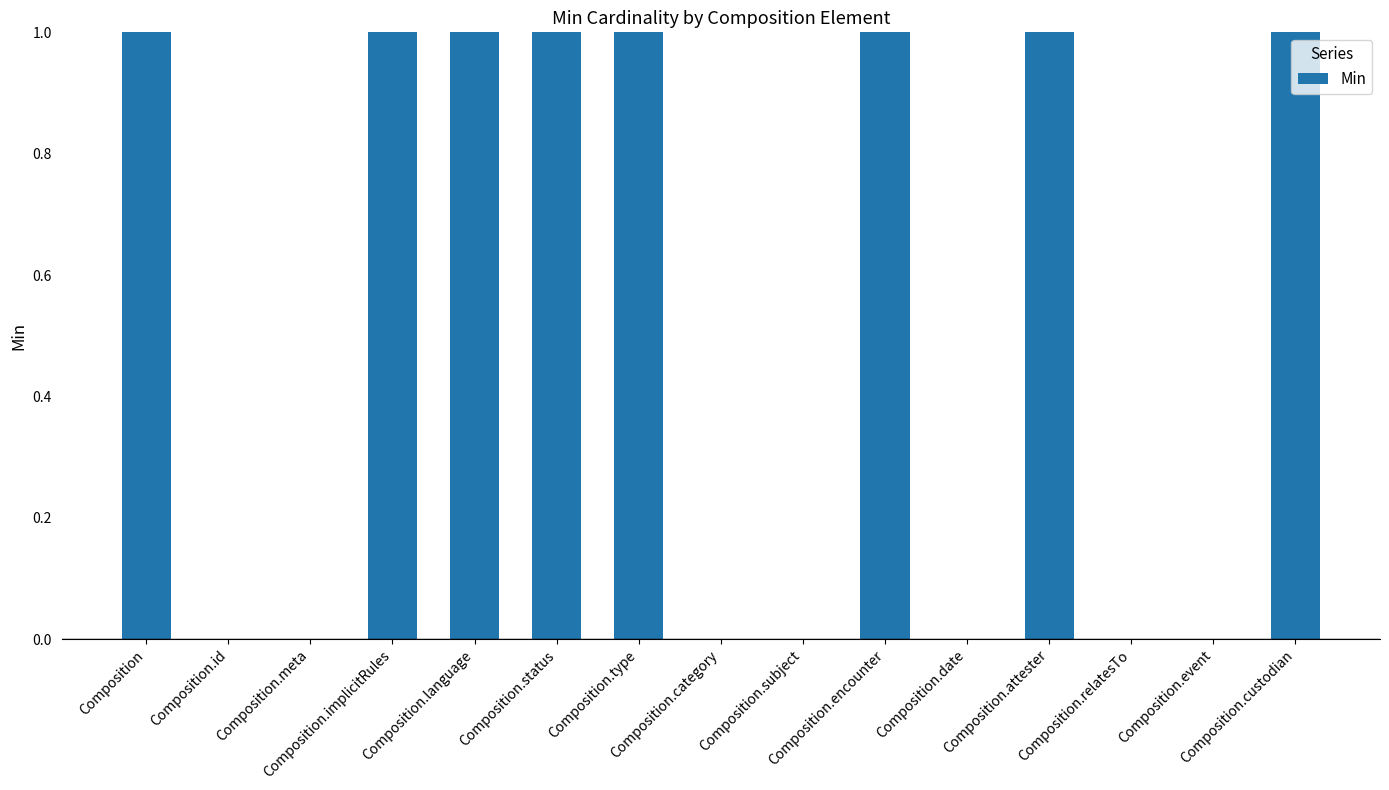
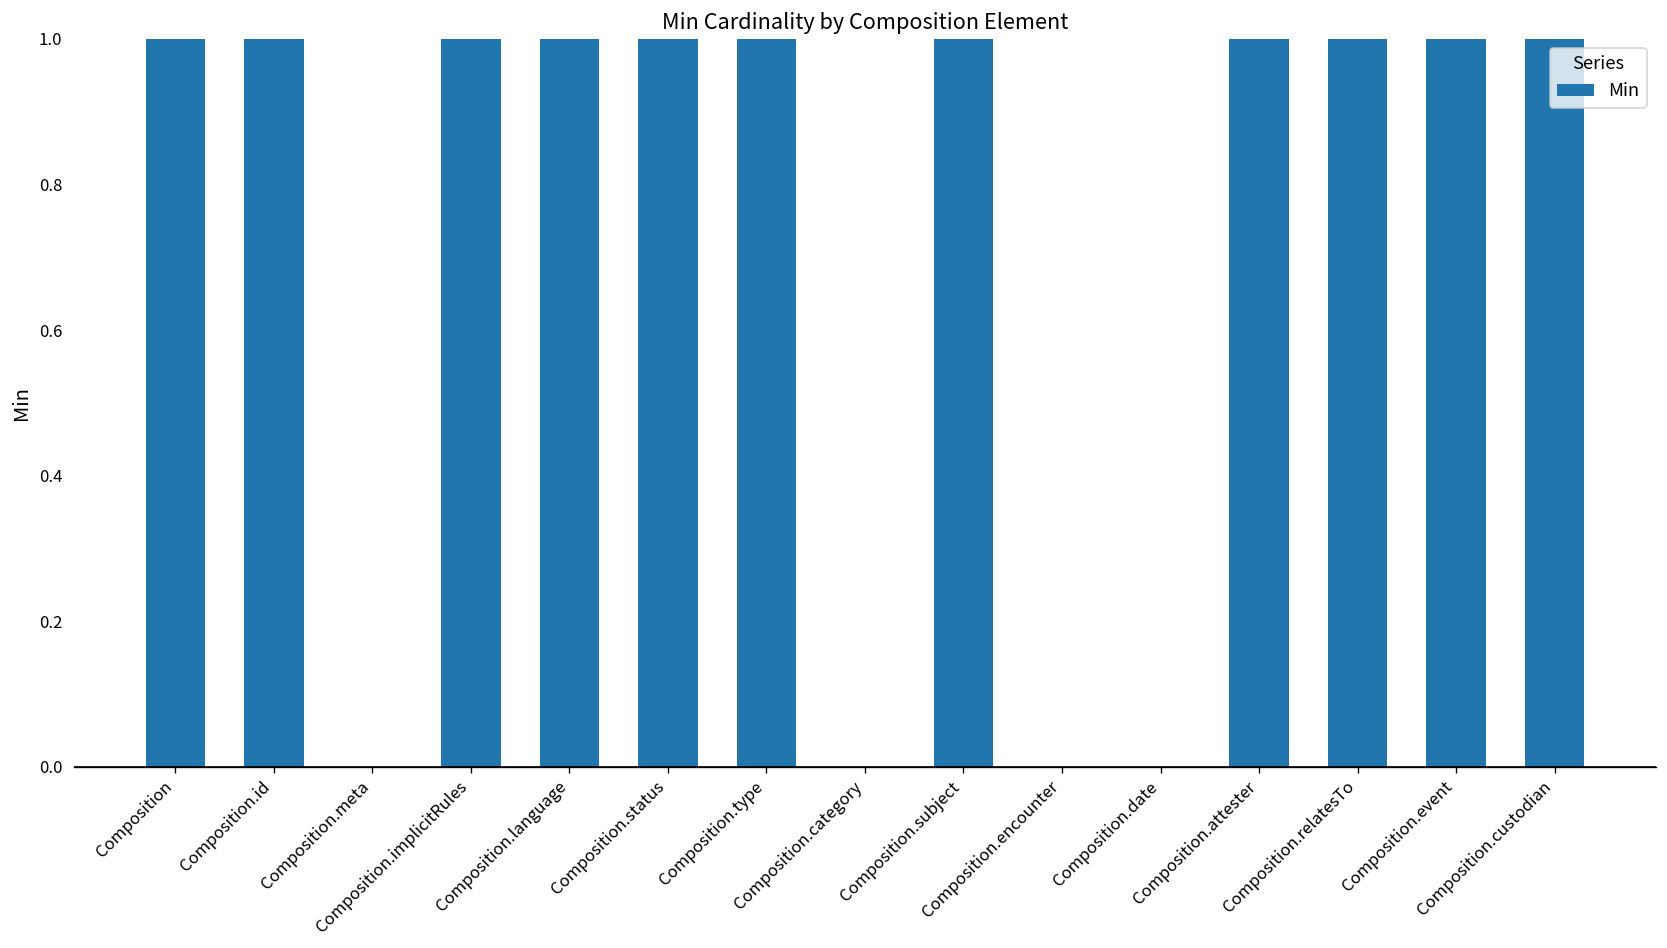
Composition.id: 0 -> 1
Composition.subject: 0 -> 1
Composition.encounter: 1 -> 0
Composition.relatesTo: 0 -> 1
Composition.event: 0 -> 1
